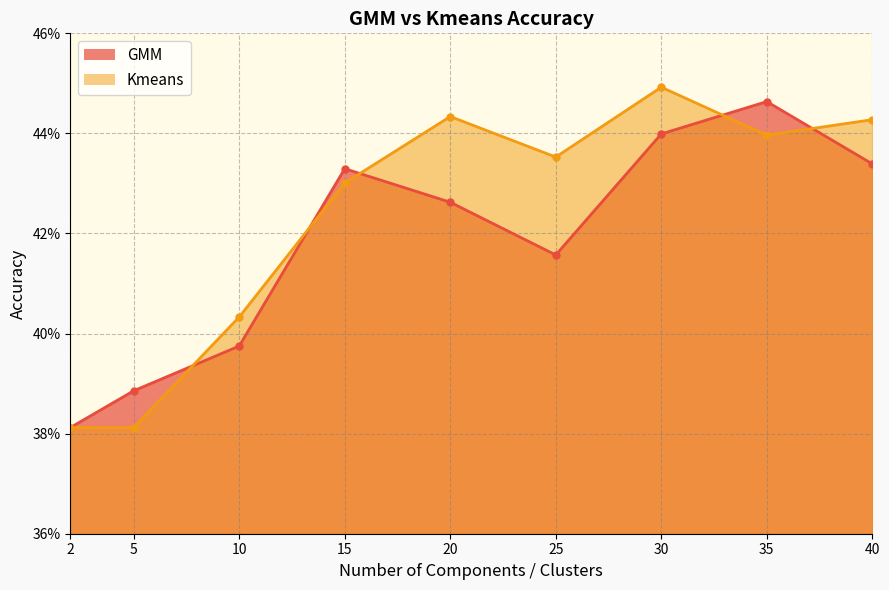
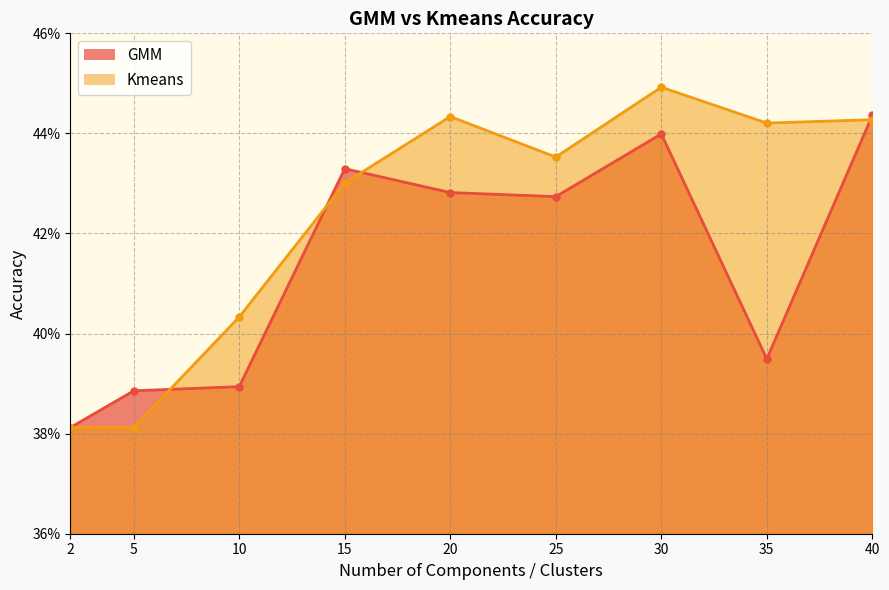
GMM, 10: 39.8% -> 38.9%
GMM, 20: 42.6% -> 42.8%
GMM, 25: 41.6% -> 42.7%
GMM, 35: 44.6% -> 39.5%
Kmeans, 35: 44.0% -> 44.2%
GMM, 40: 43.4% -> 44.4%
